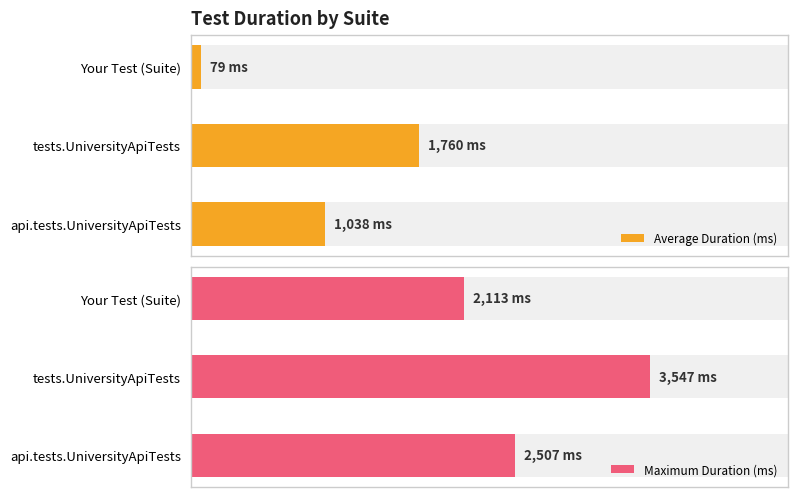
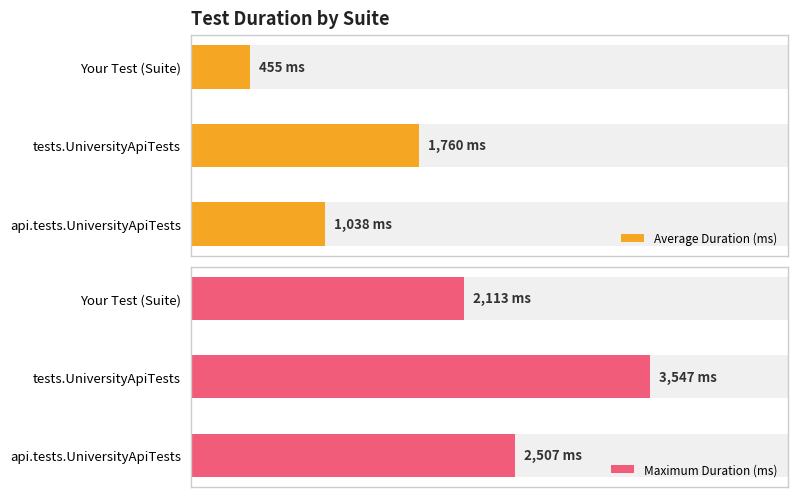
Test Duration by Suite, Average Duration (ms), Your Test (Suite): 79 -> 455
